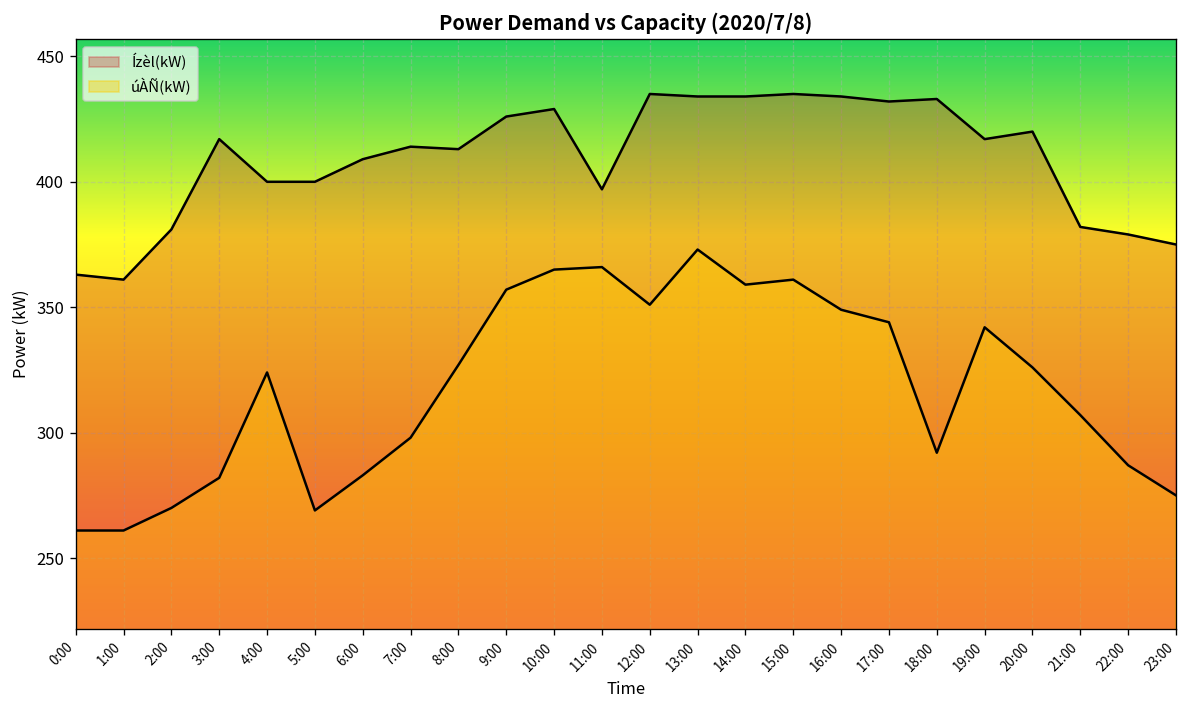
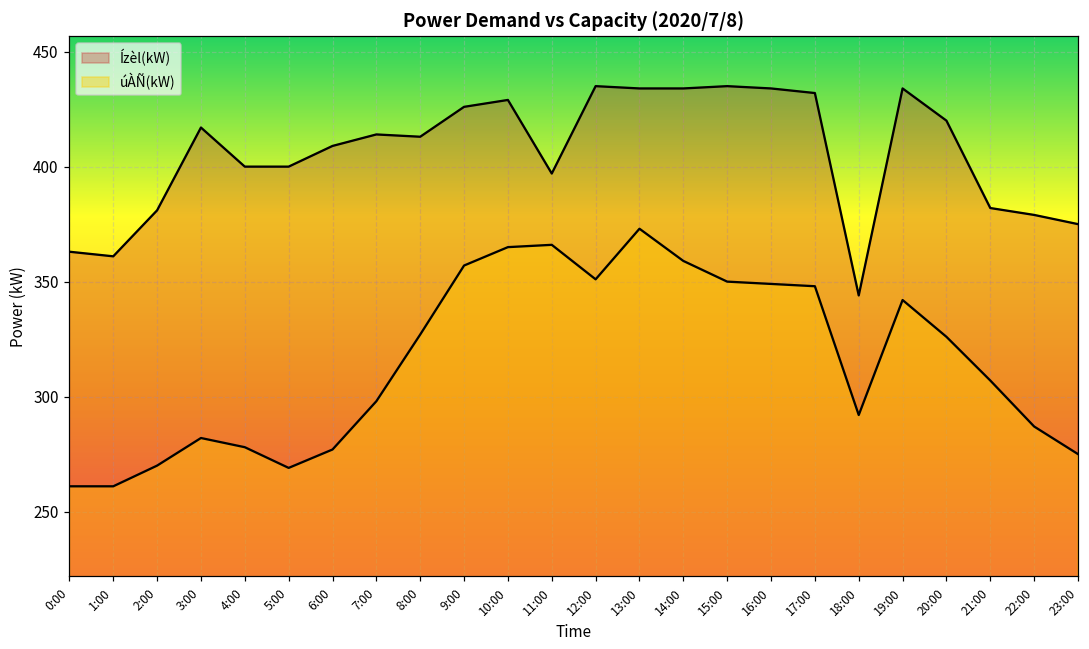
úÀÑ(kW), 4:00: 324 -> 278
úÀÑ(kW), 6:00: 283 -> 277
úÀÑ(kW), 15:00: 361 -> 350
úÀÑ(kW), 17:00: 344 -> 348
Ízèl(kW), 18:00: 433 -> 344
Ízèl(kW), 19:00: 417 -> 434
